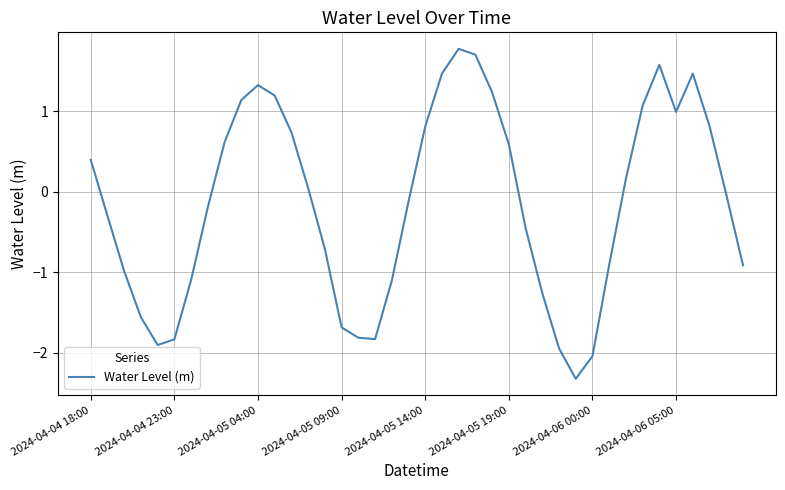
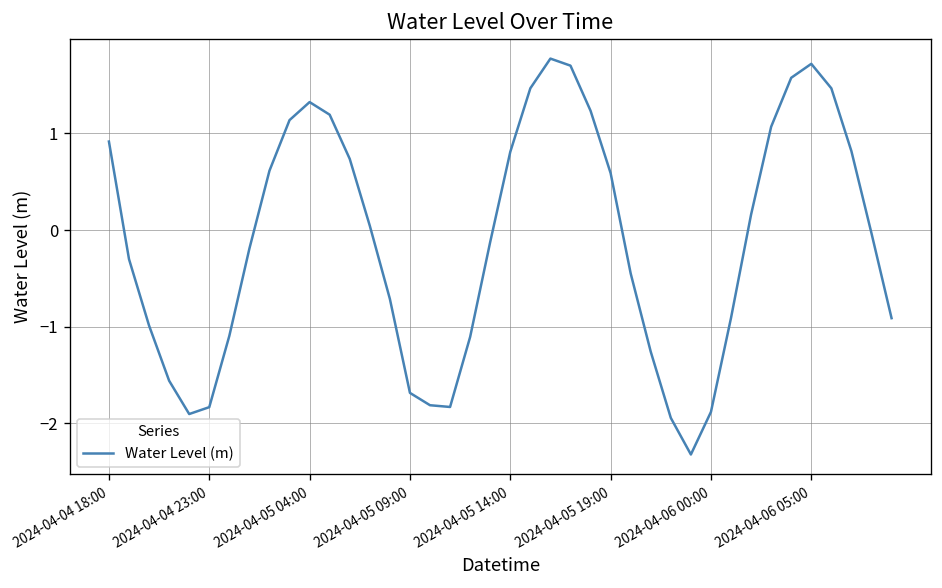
2024-04-04 18:00: 0.4 -> 0.9
2024-04-06 00:00: -2.0 -> -1.9
2024-04-06 05:00: 1.0 -> 1.7
